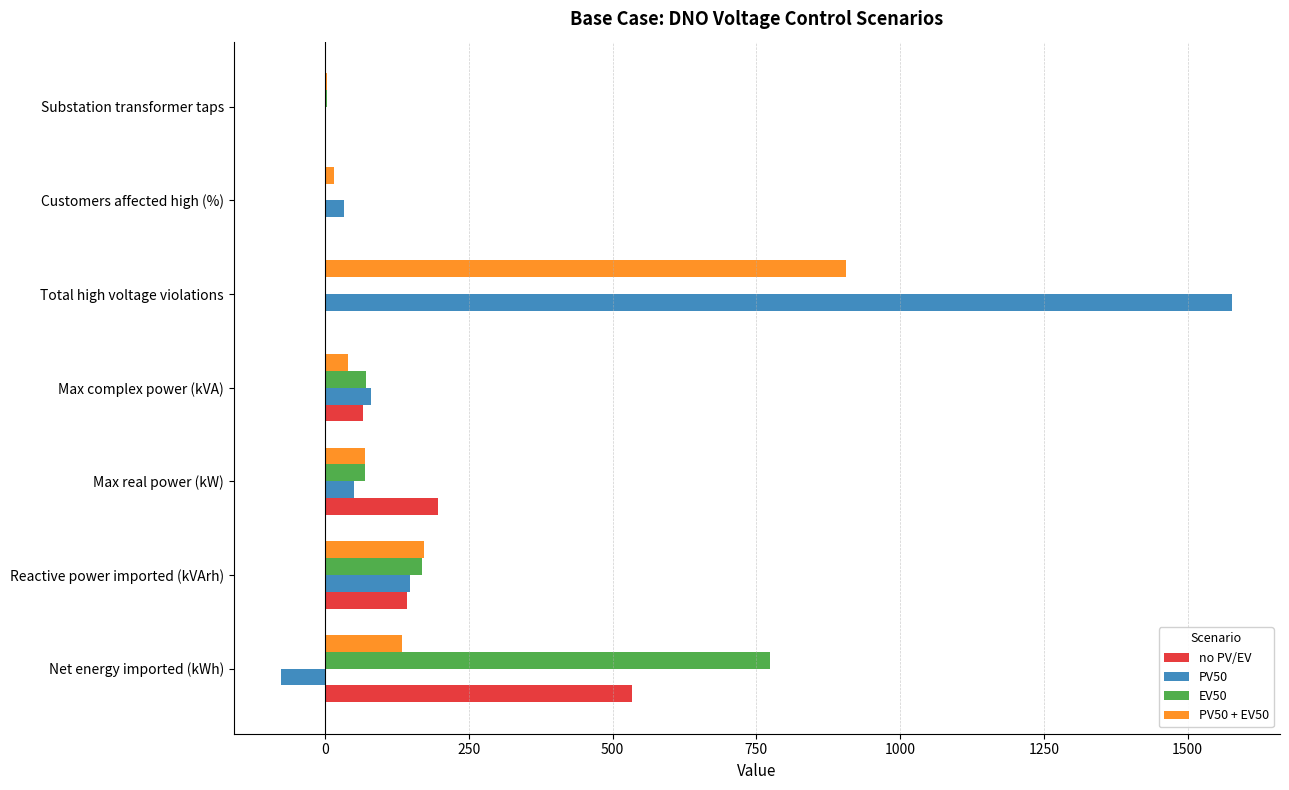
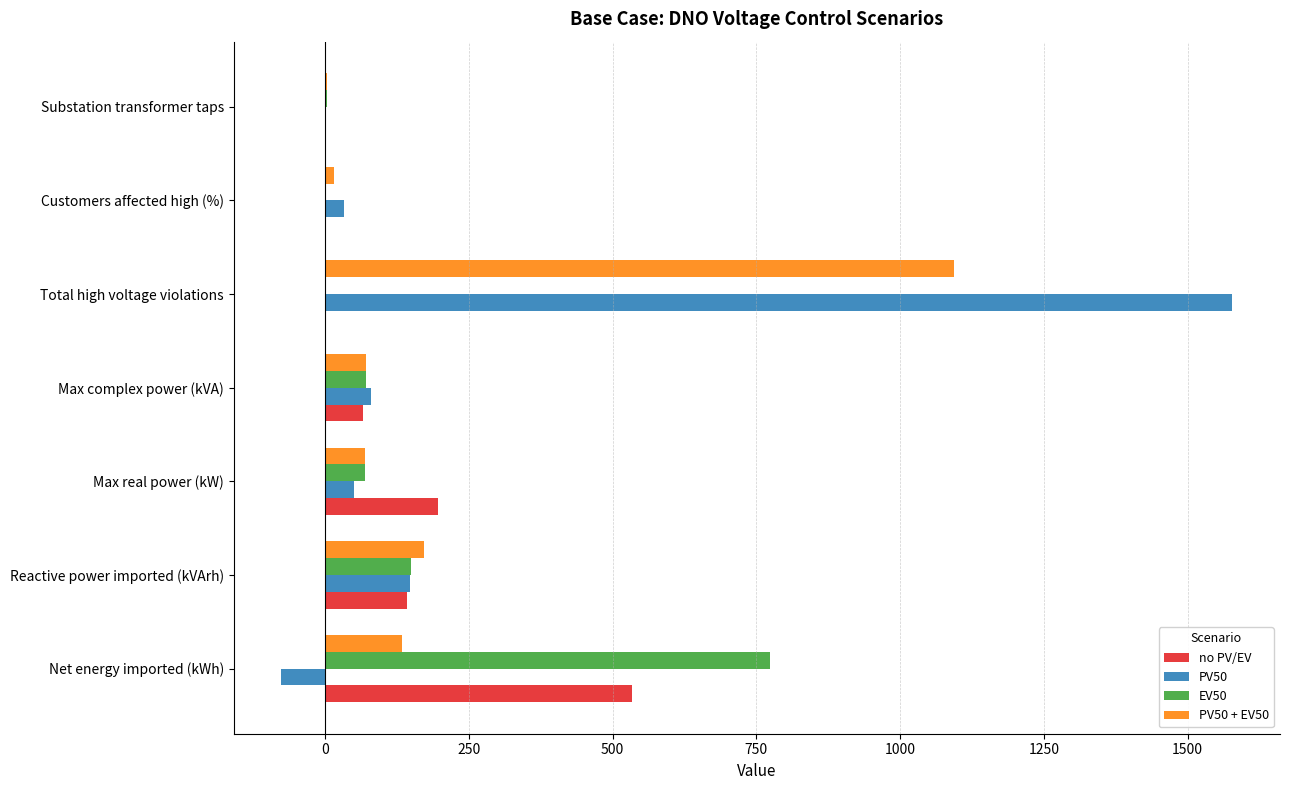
PV50 + EV50, Total high voltage violations: 910 -> 1090
PV50 + EV50, Max complex power (kVA): 40 -> 70
EV50, Reactive power imported (kVArh): 170 -> 150
